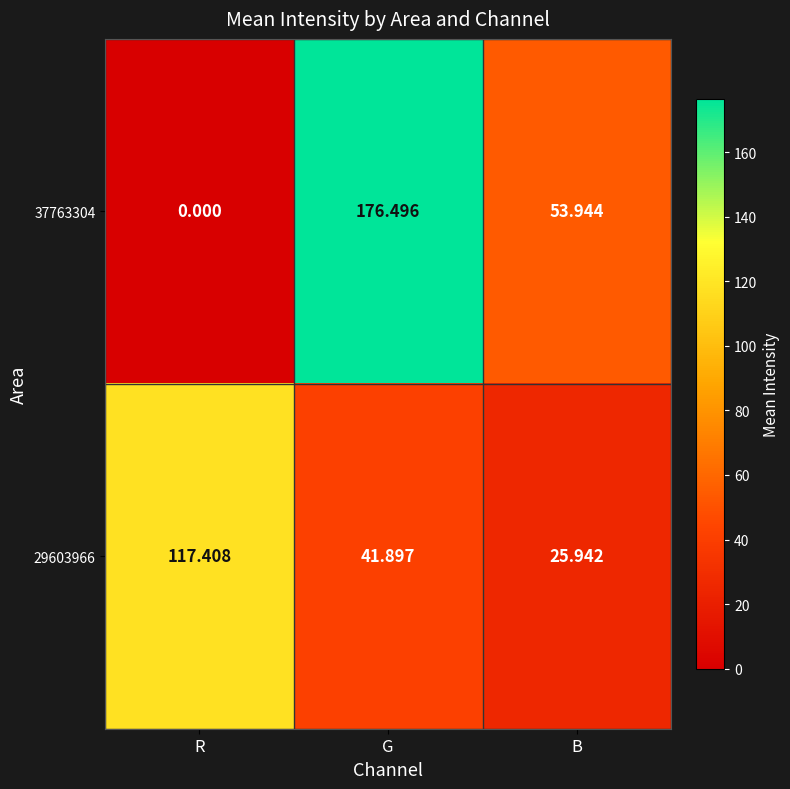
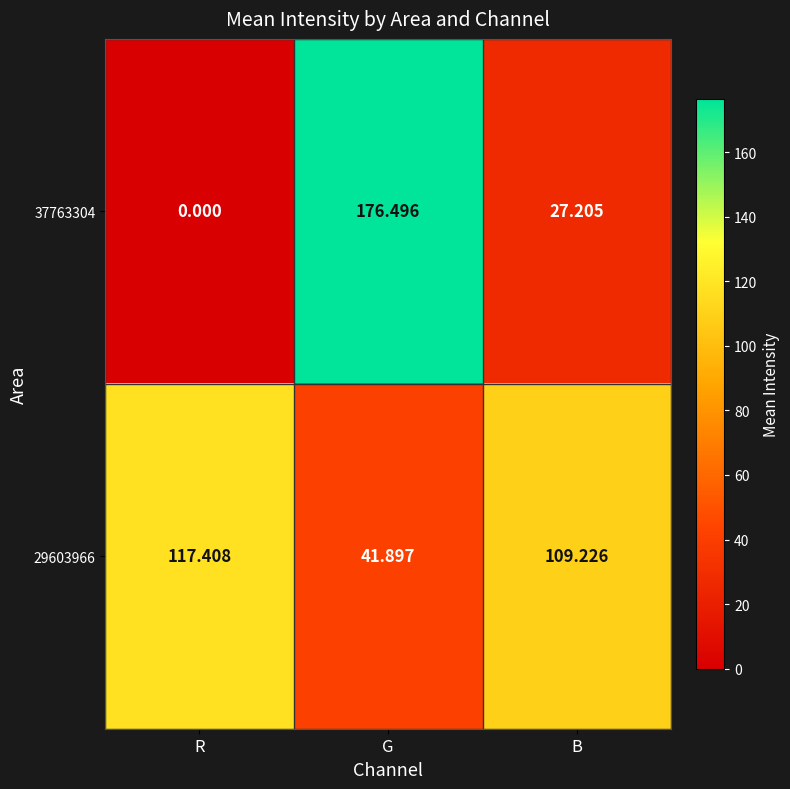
37763304, B: 53.944 -> 27.205
29603966, B: 25.942 -> 109.226
